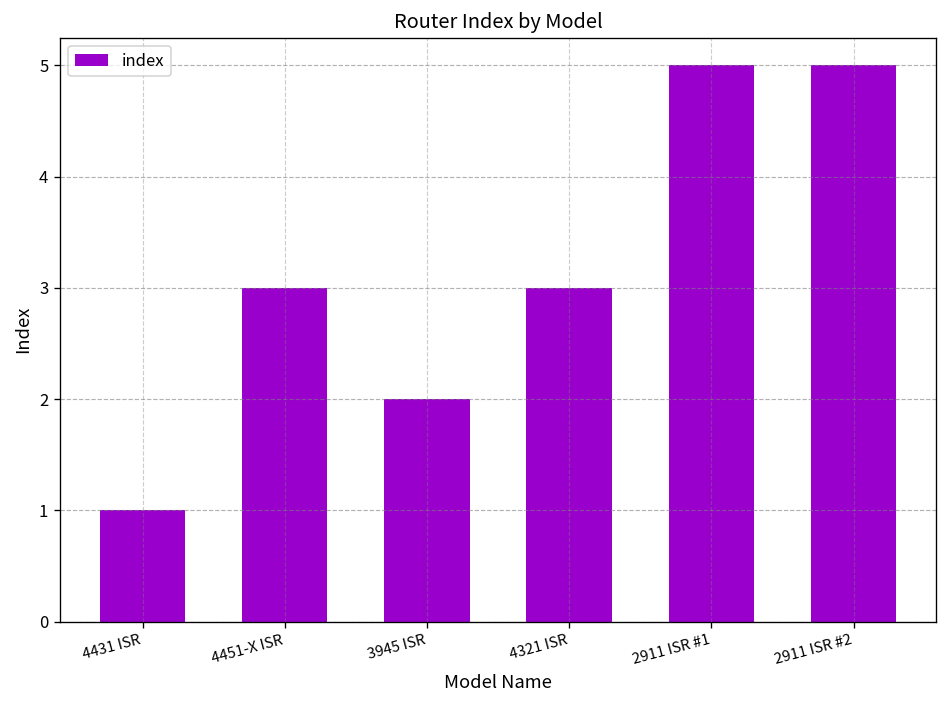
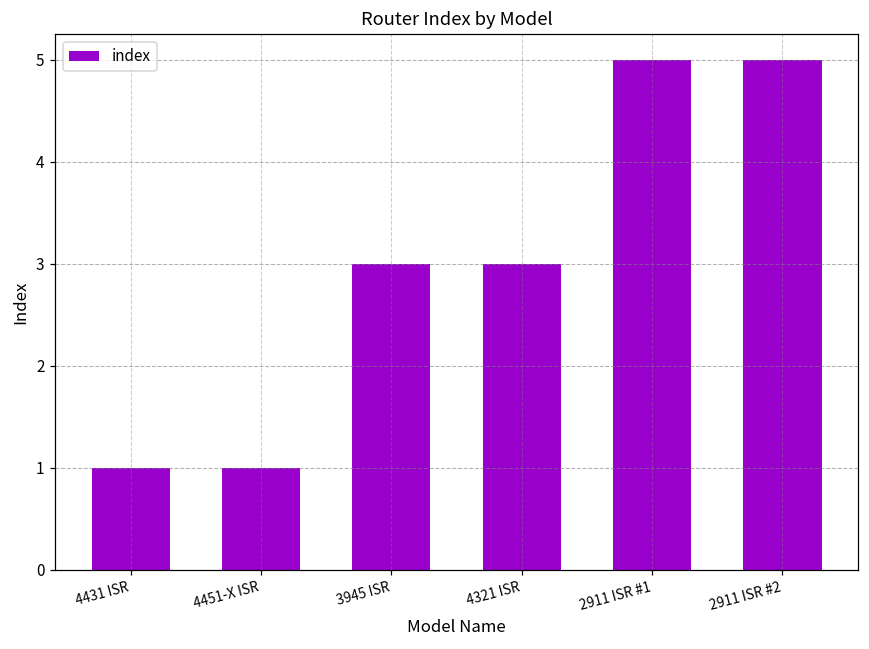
4451-X ISR: 3 -> 1
3945 ISR: 2 -> 3
